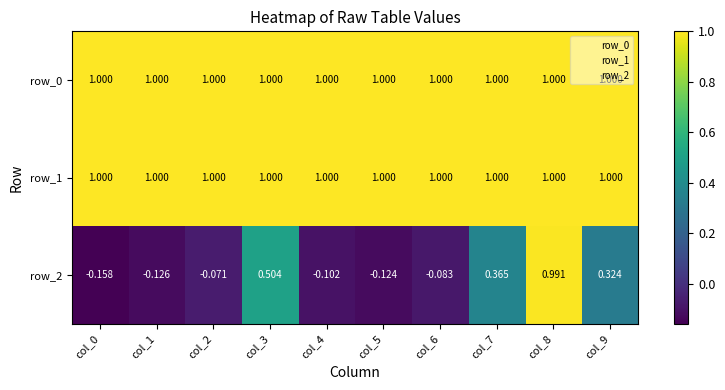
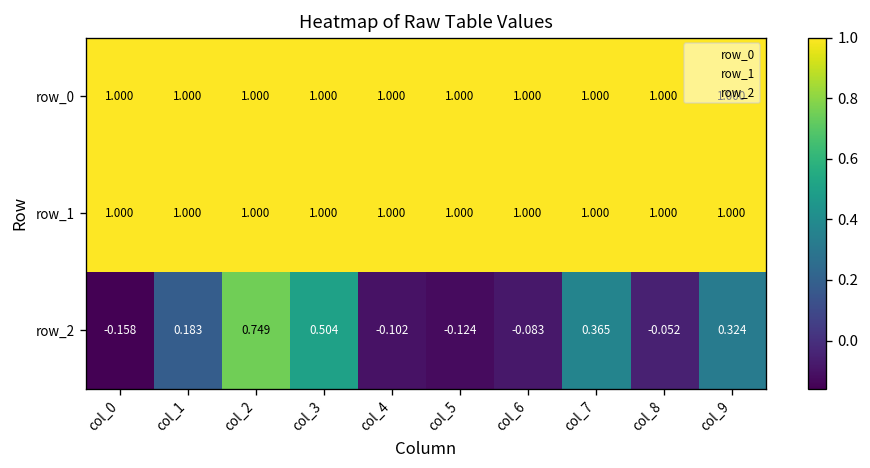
row_2, col_1: -0.126 -> 0.183
row_2, col_2: -0.071 -> 0.749
row_2, col_8: 0.991 -> -0.052
